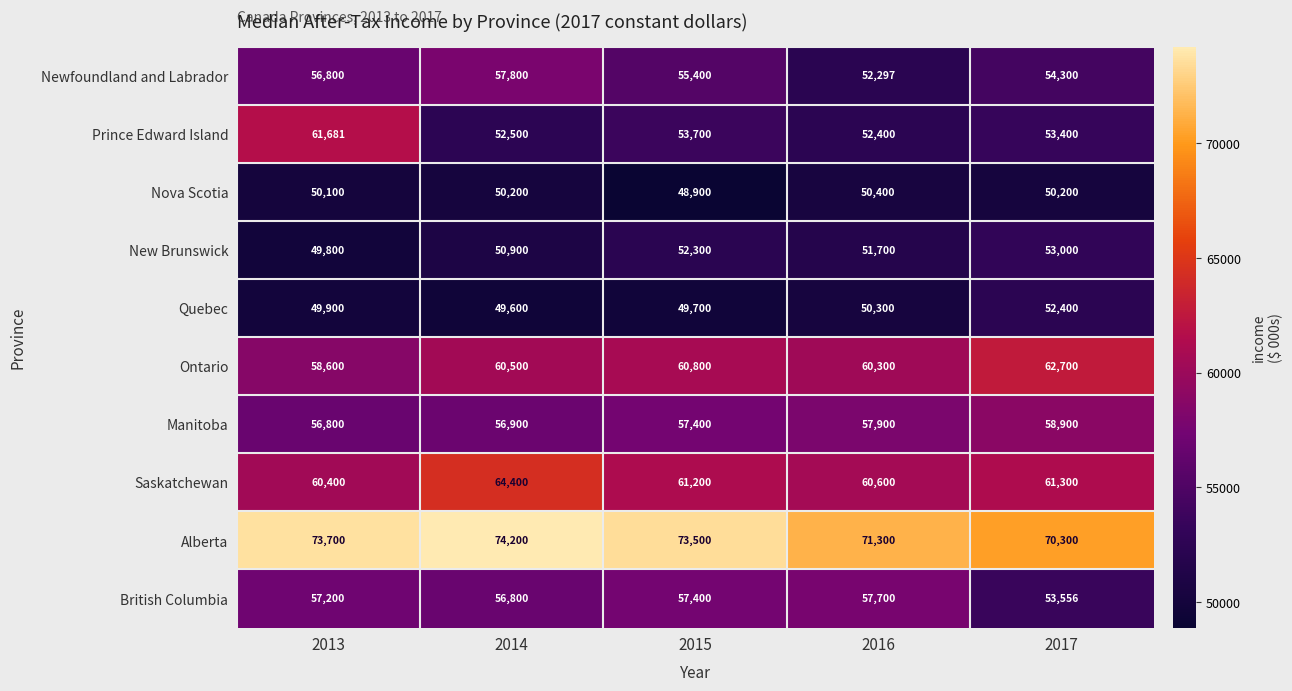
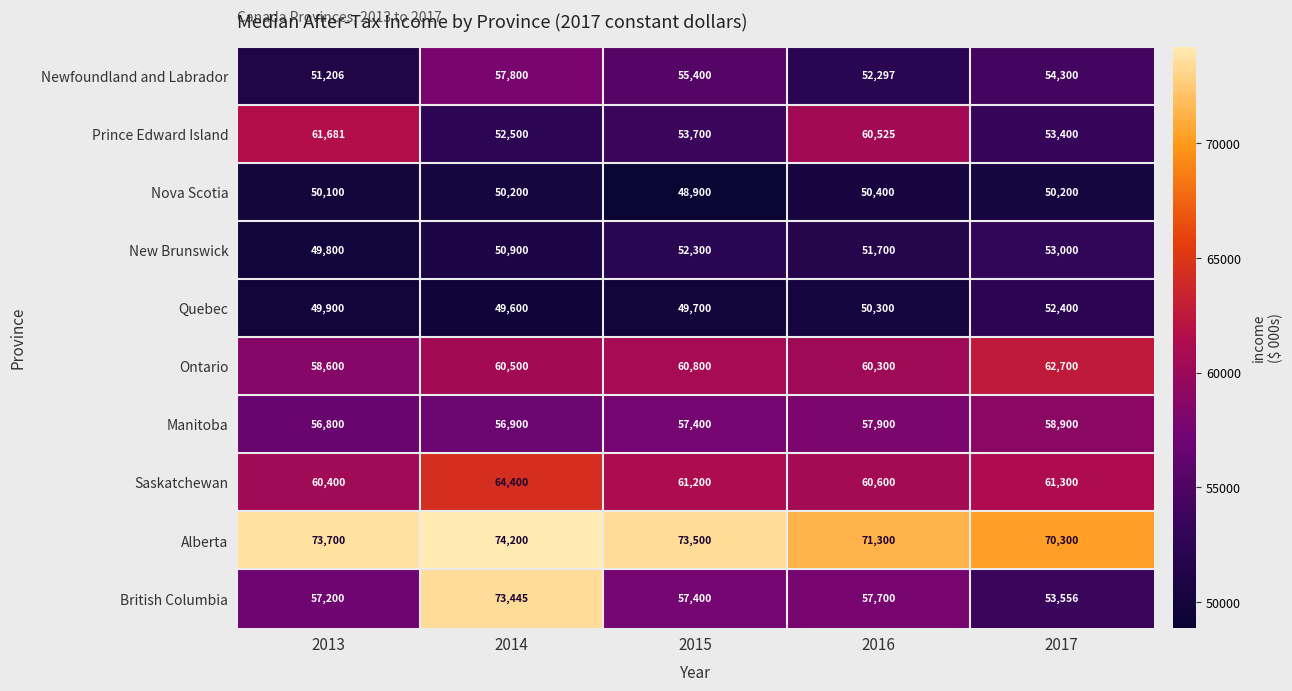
Newfoundland and Labrador, 2013: 56,800 -> 51,206
Prince Edward Island, 2016: 52,400 -> 60,525
British Columbia, 2014: 56,800 -> 73,445
